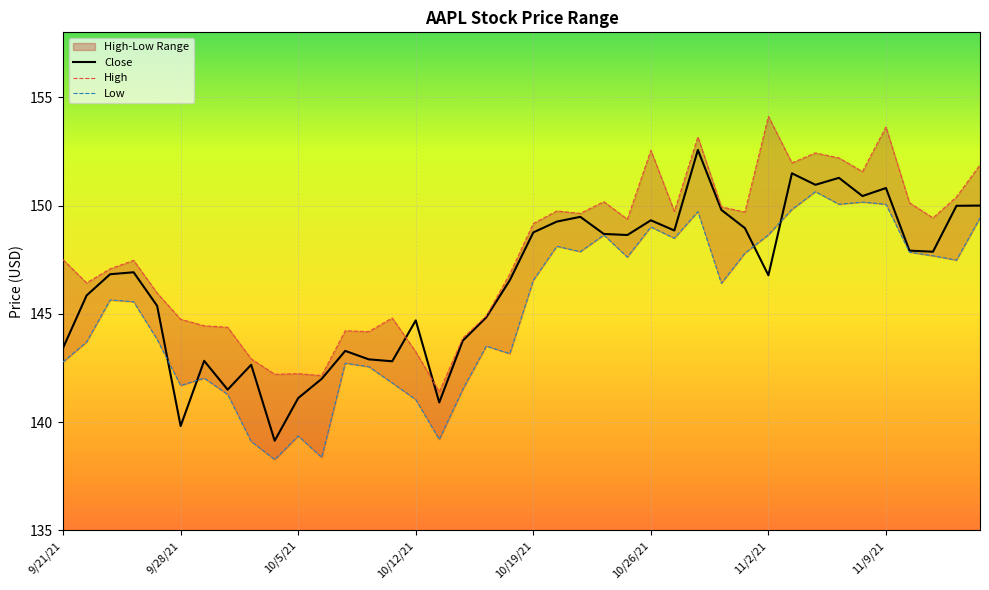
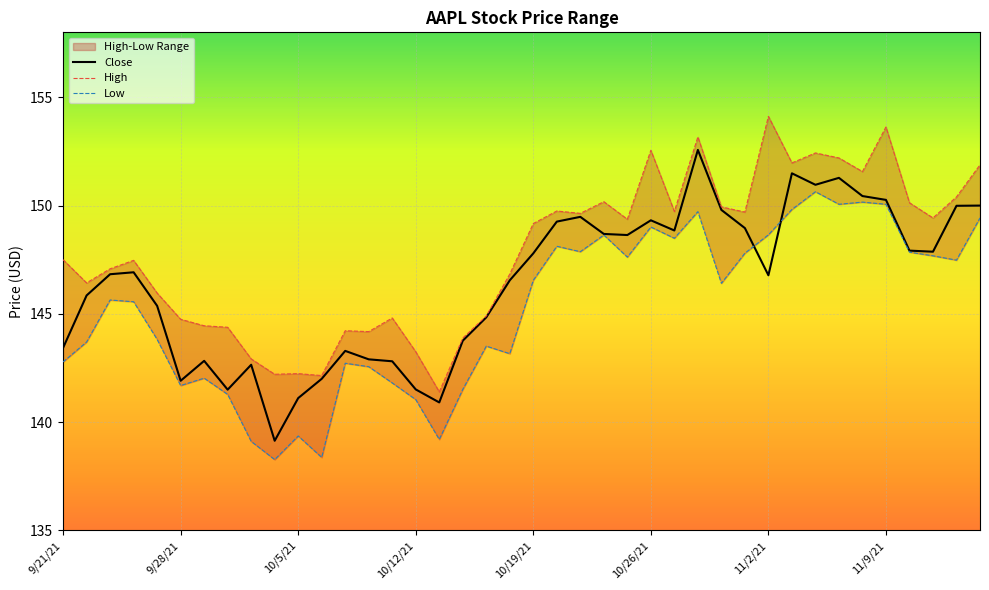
Close, 9/28/21: 139.8 -> 141.9
Close, 10/12/21: 144.7 -> 141.5
Close, 10/19/21: 148.8 -> 147.8
Close, 11/9/21: 150.8 -> 150.3
